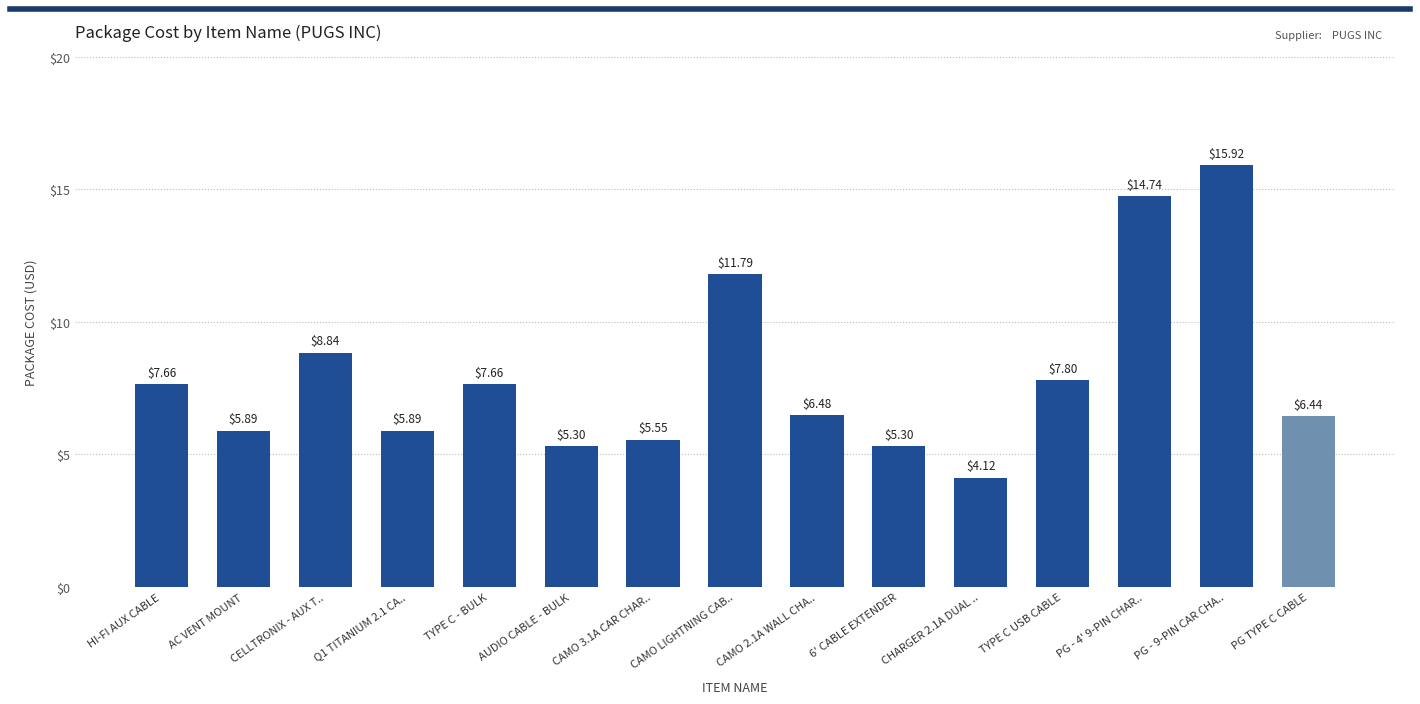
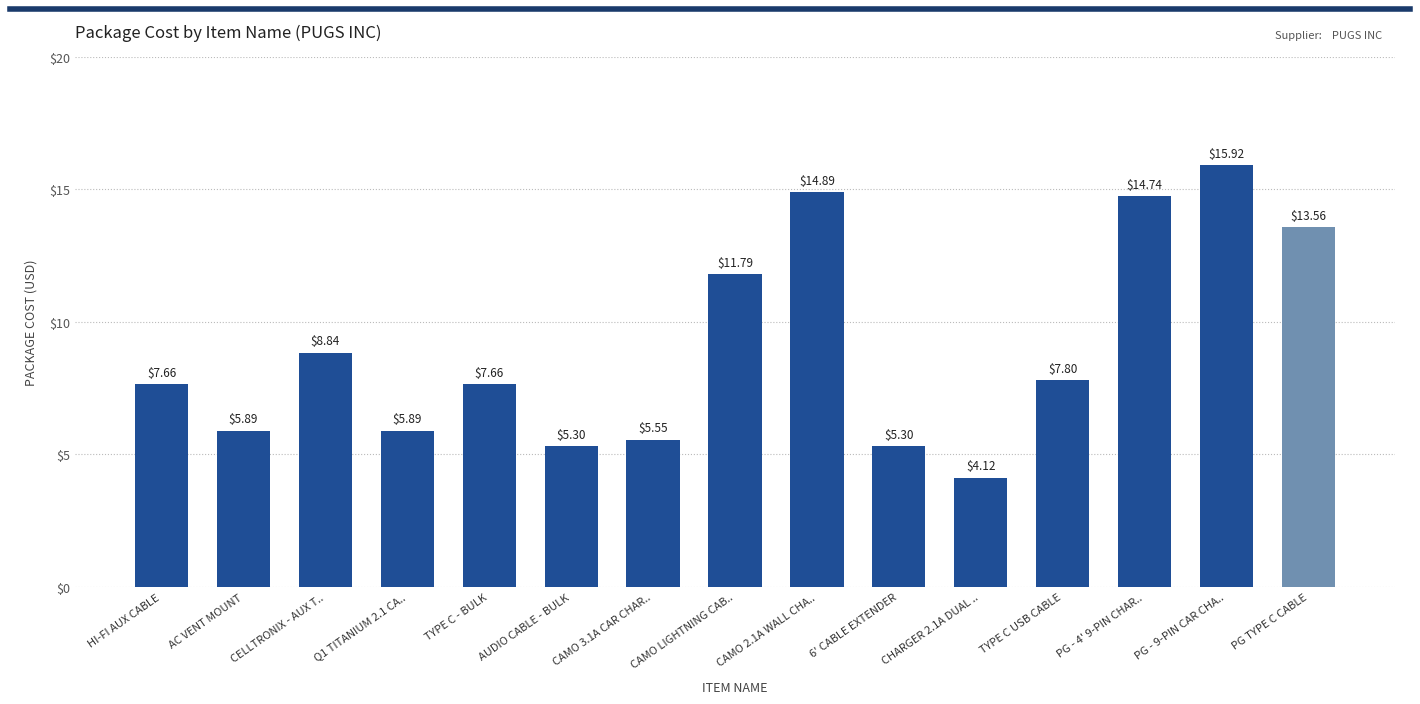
CAMO 2.1A WALL CHA..: $6.48 -> $14.89
PG TYPE C CABLE: $6.44 -> $13.56
